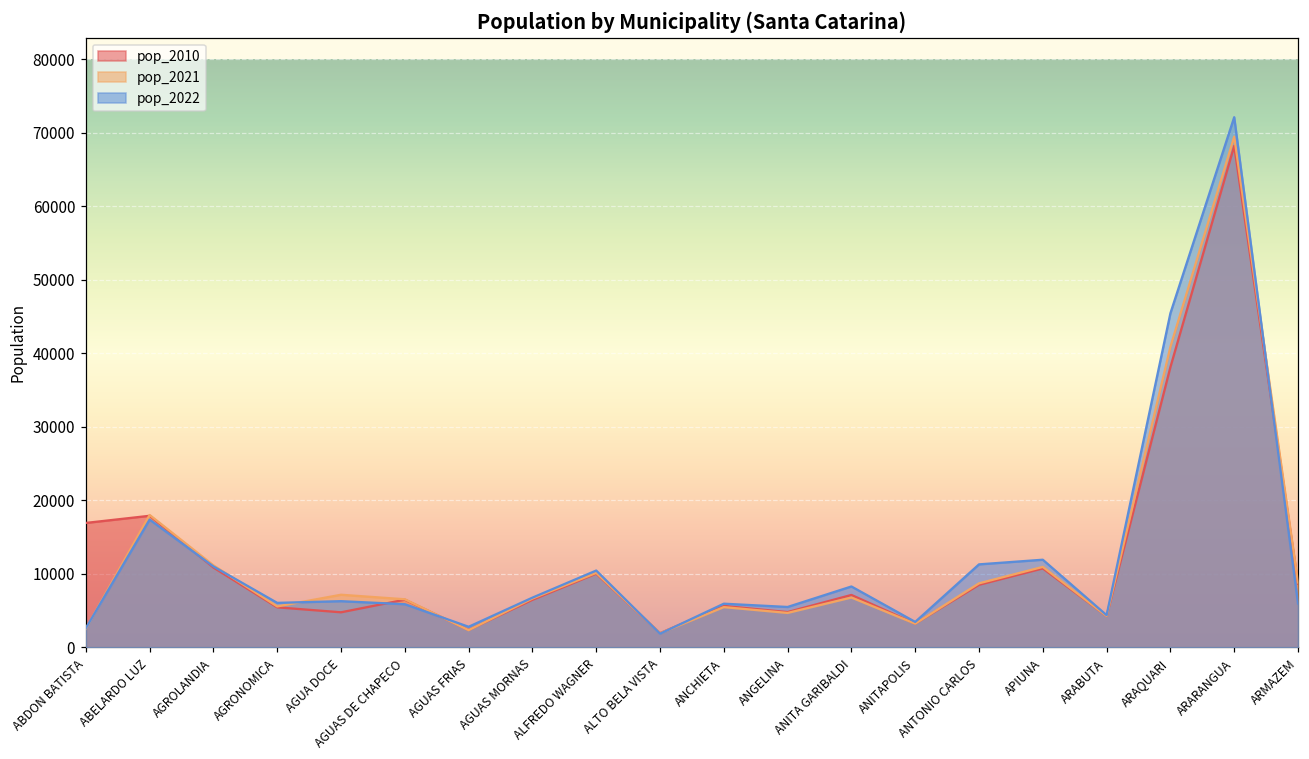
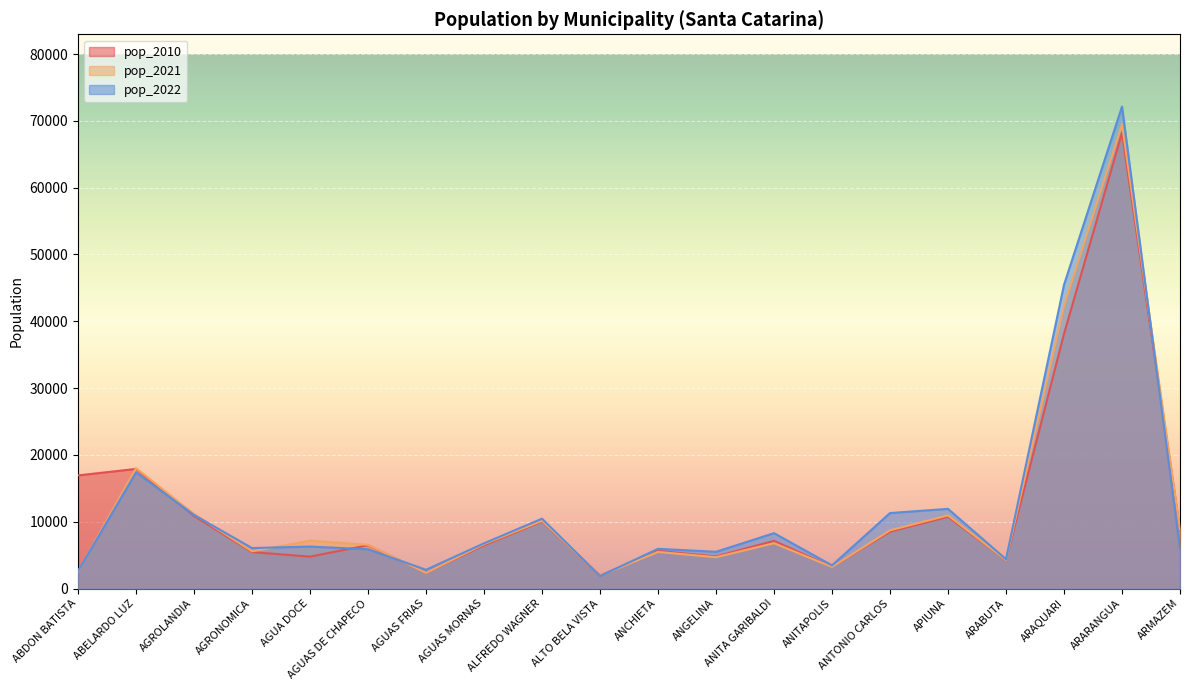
pop_2021, ARAQUARI: 41000 -> 42000
